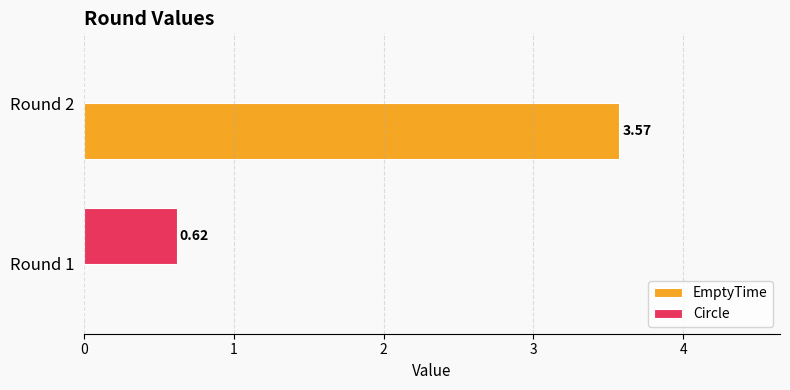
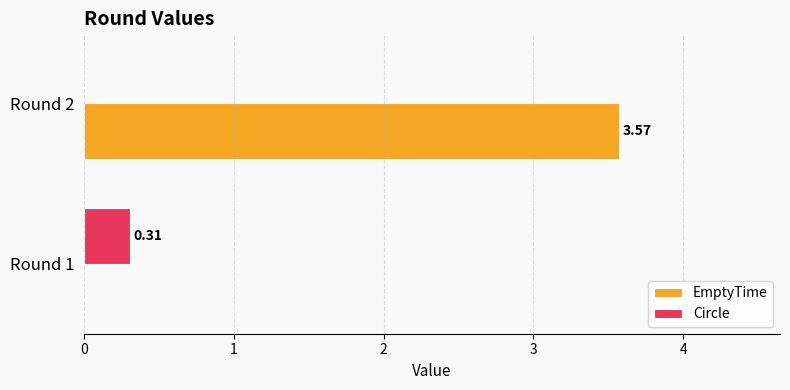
Circle, Round 1: 0.62 -> 0.31
